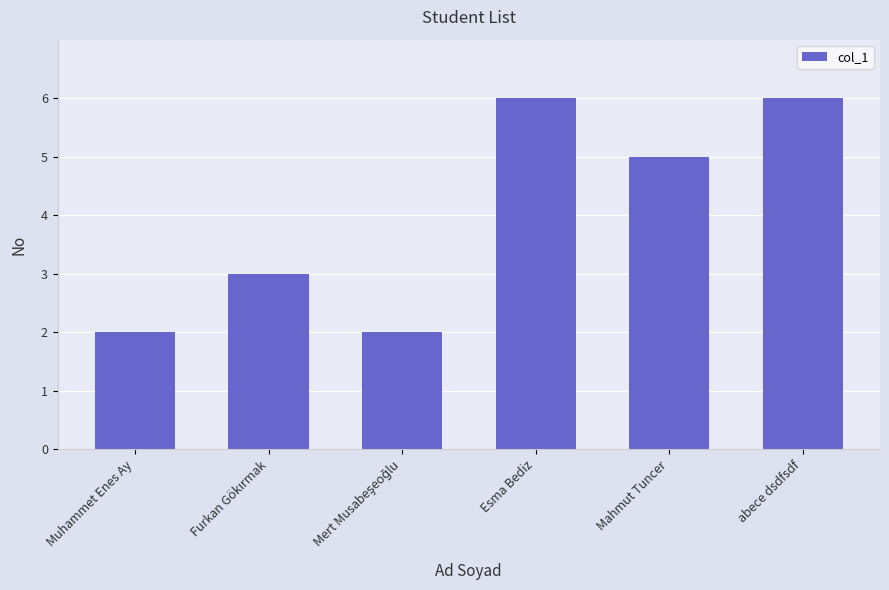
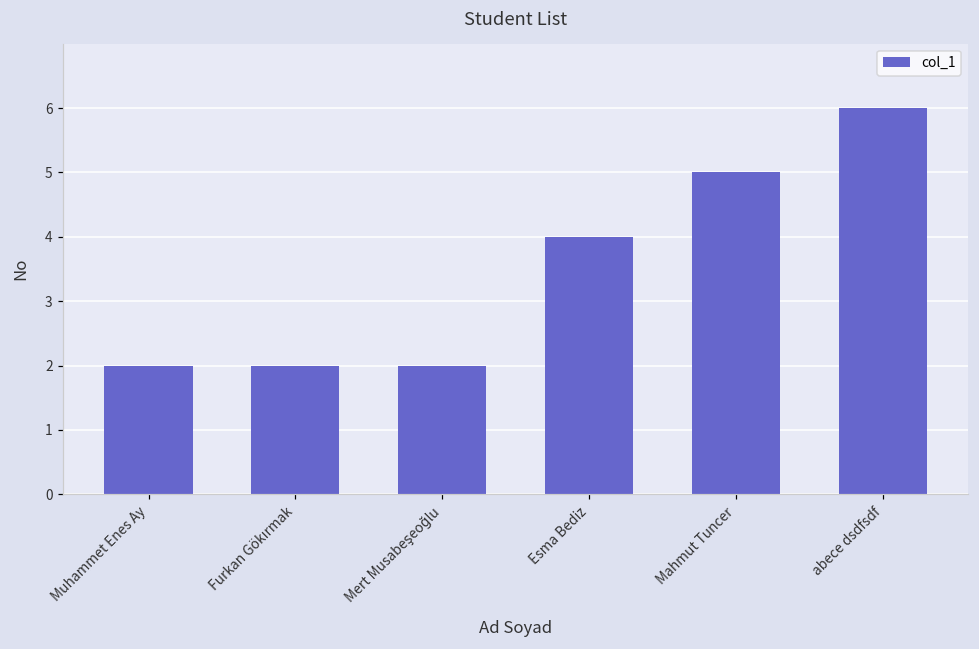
Furkan Gökırmak: 3 -> 2
Esma Bediz: 6 -> 4
